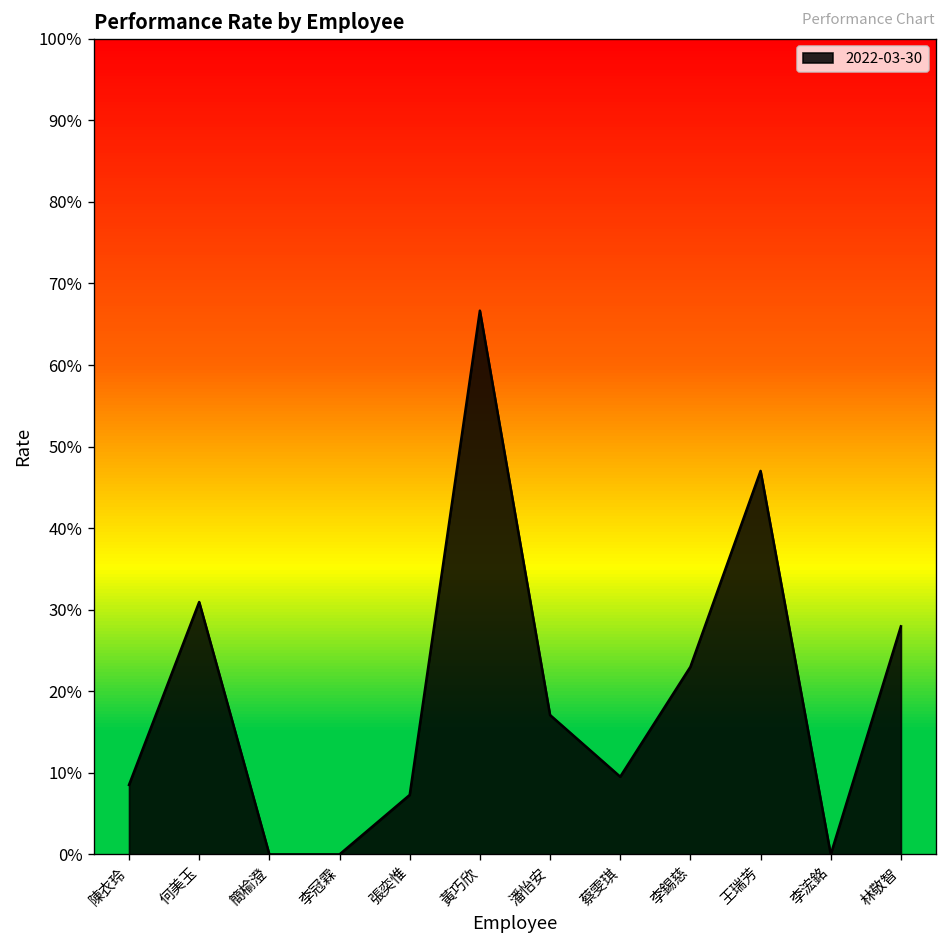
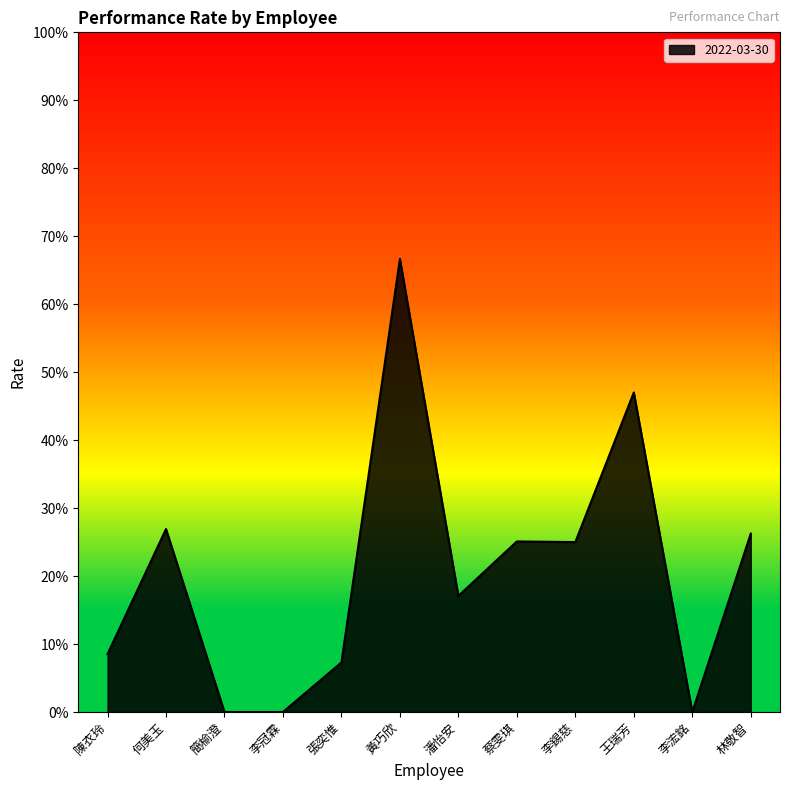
何美玉: 31% -> 27%
蔡雯琪: 10% -> 25%
李錫慈: 23% -> 25%
林敬智: 28% -> 26%
